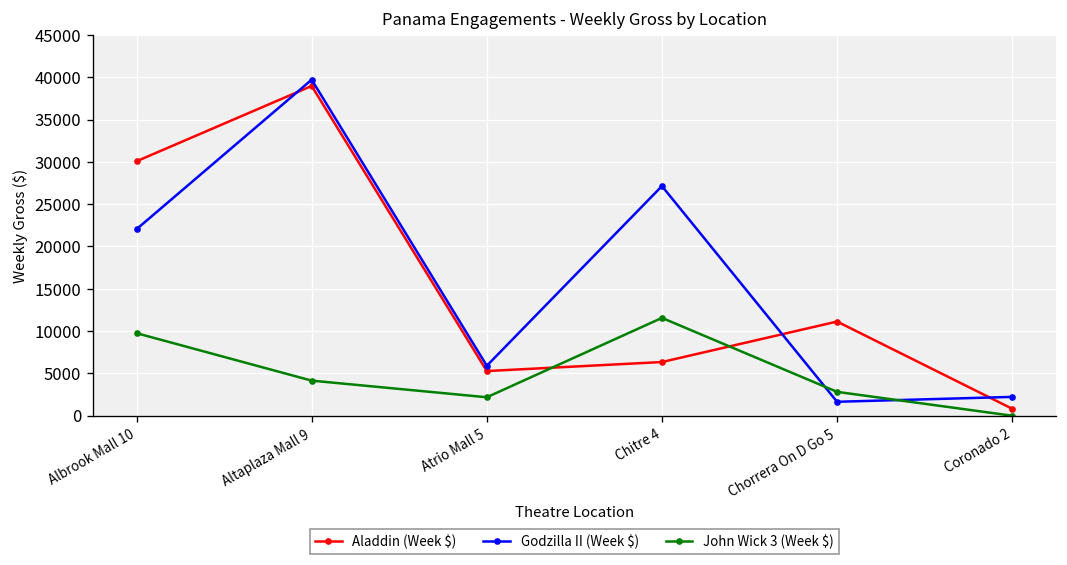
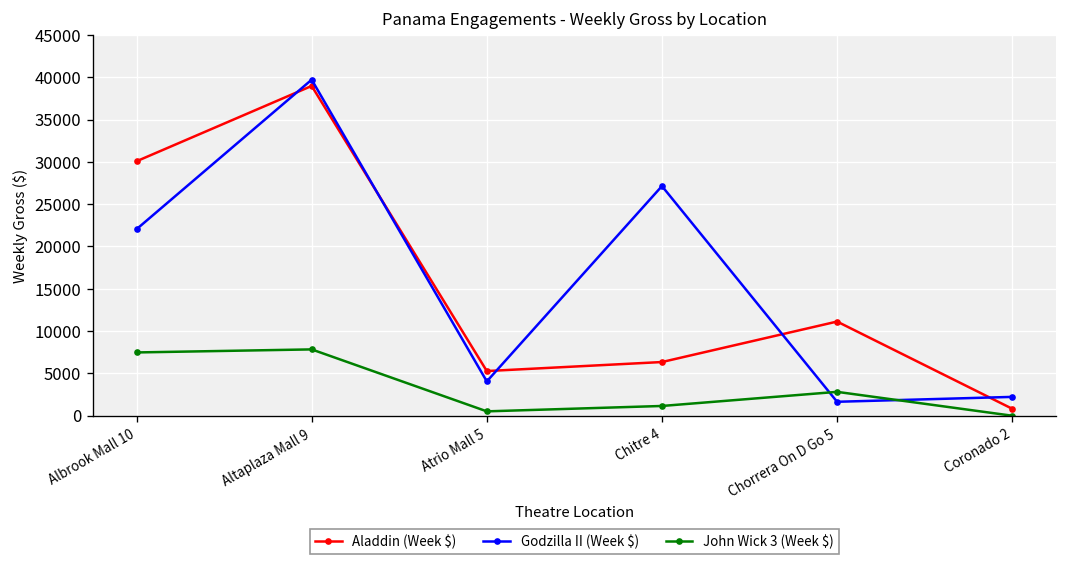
John Wick 3 (Week $), Albrook Mall 10: 10000 -> 7000
John Wick 3 (Week $), Altaplaza Mall 9: 4000 -> 8000
Godzilla II (Week $), Atrio Mall 5: 6000 -> 4000
John Wick 3 (Week $), Atrio Mall 5: 2000 -> 1000
John Wick 3 (Week $), Chitre 4: 12000 -> 1000
